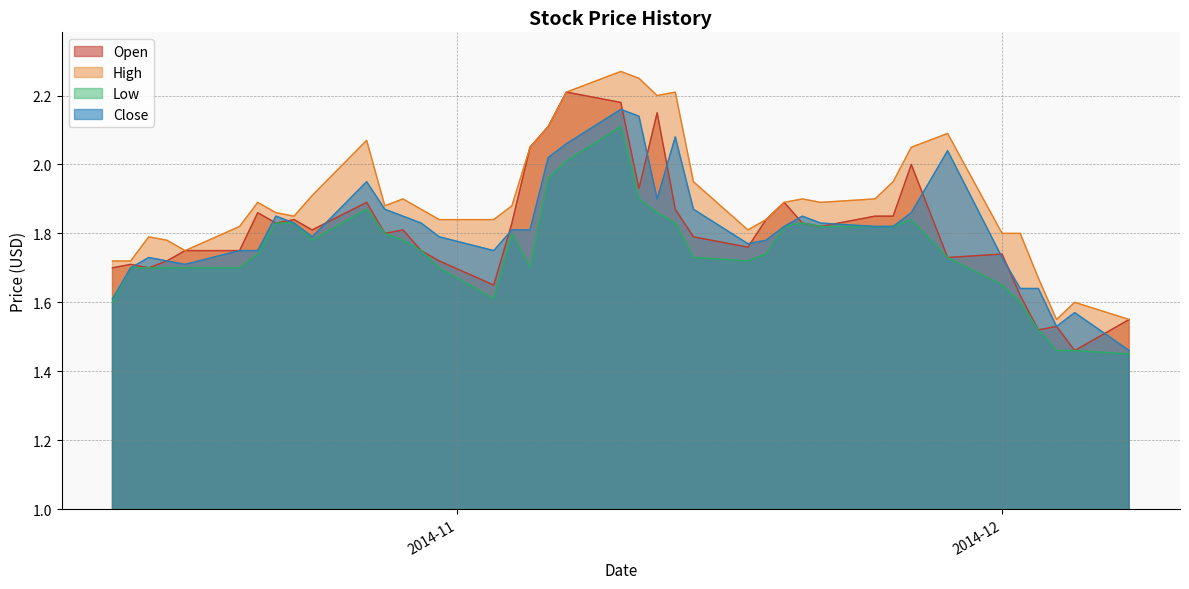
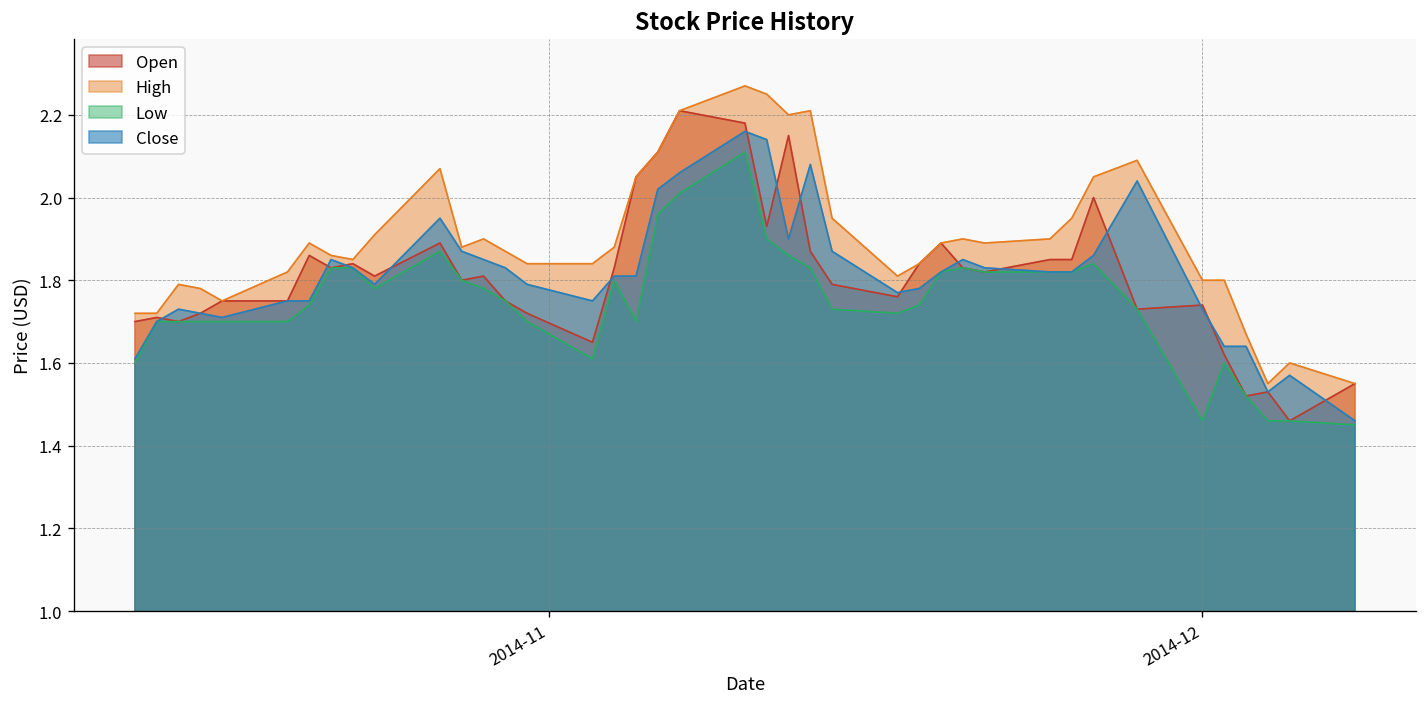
Low, 2014-12: 1.65 -> 1.46
